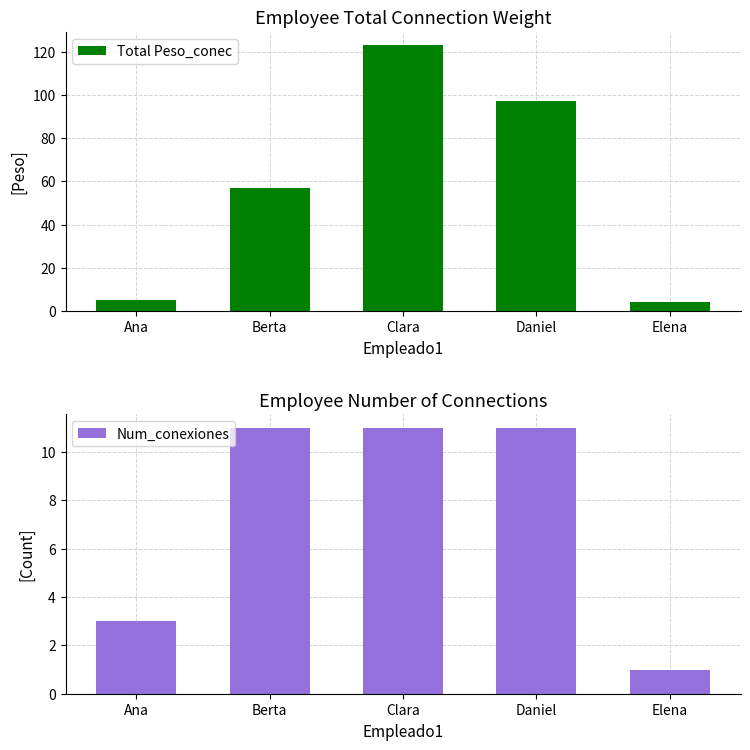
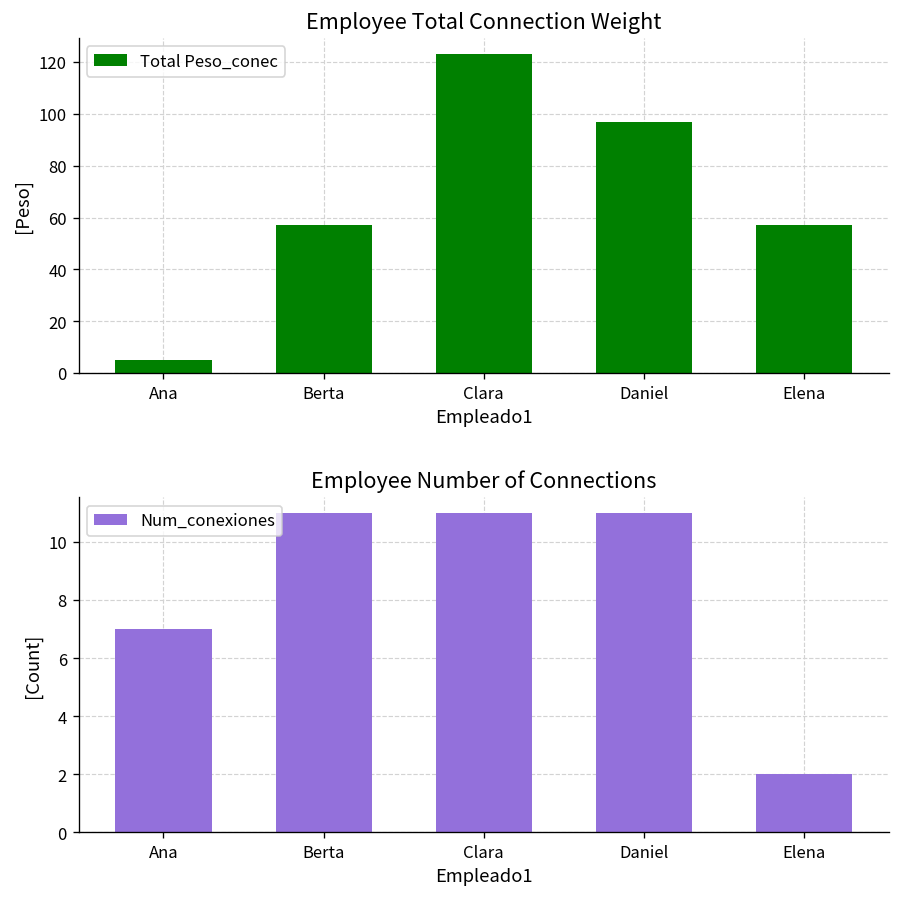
Employee Total Connection Weight, Elena: 4 -> 57
Employee Number of Connections, Ana: 3 -> 7
Employee Number of Connections, Elena: 1 -> 2
